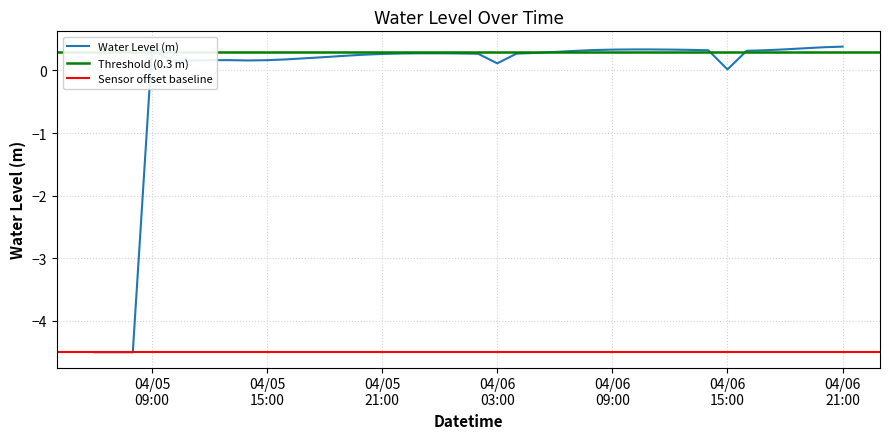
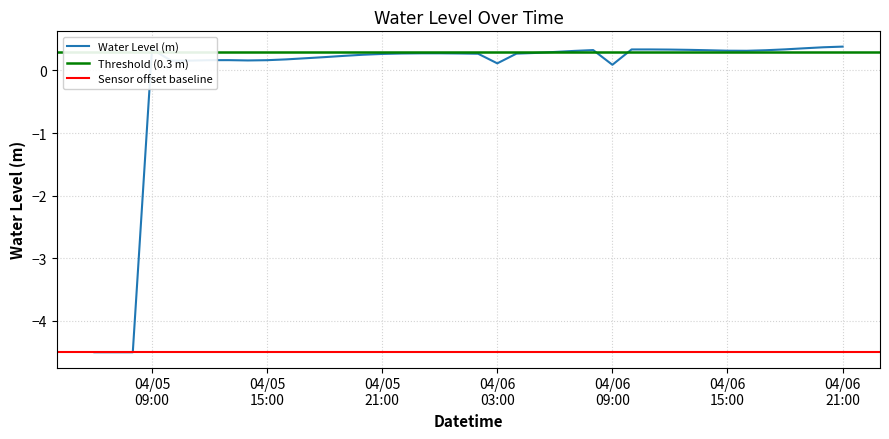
04/06 09:00: 0.3 -> 0.1
04/06 15:00: 0.0 -> 0.3
